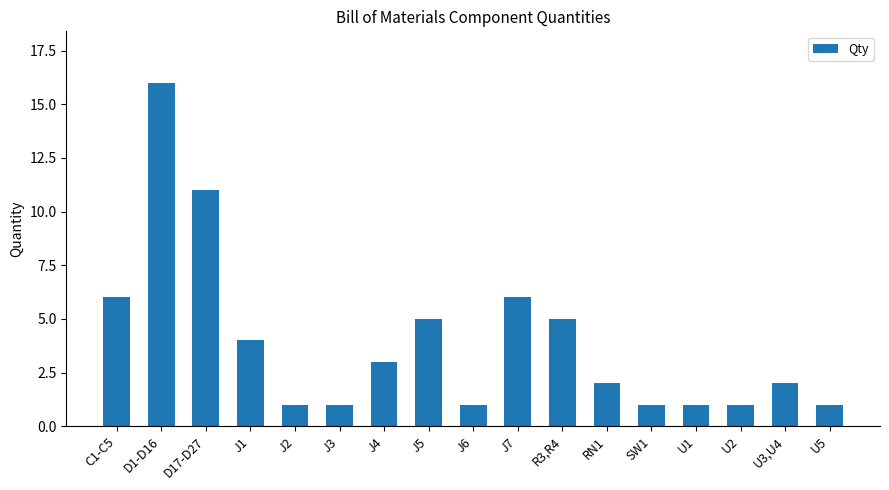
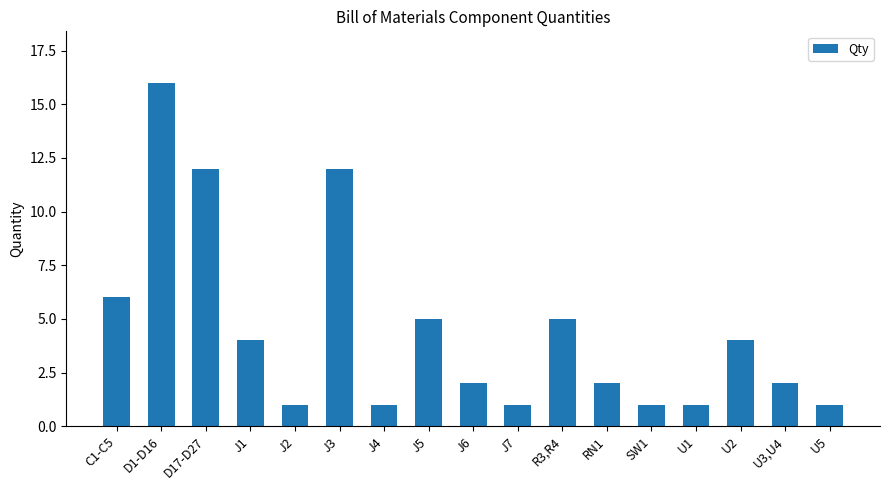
D17-D27: 11 -> 12
J3: 1 -> 12
J4: 3 -> 1
J6: 1 -> 2
J7: 6 -> 1
U2: 1 -> 4
